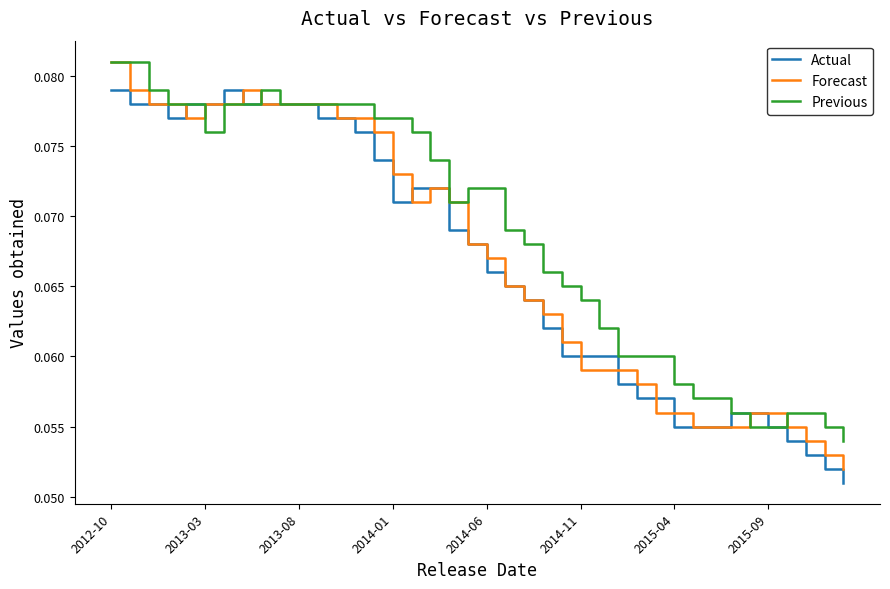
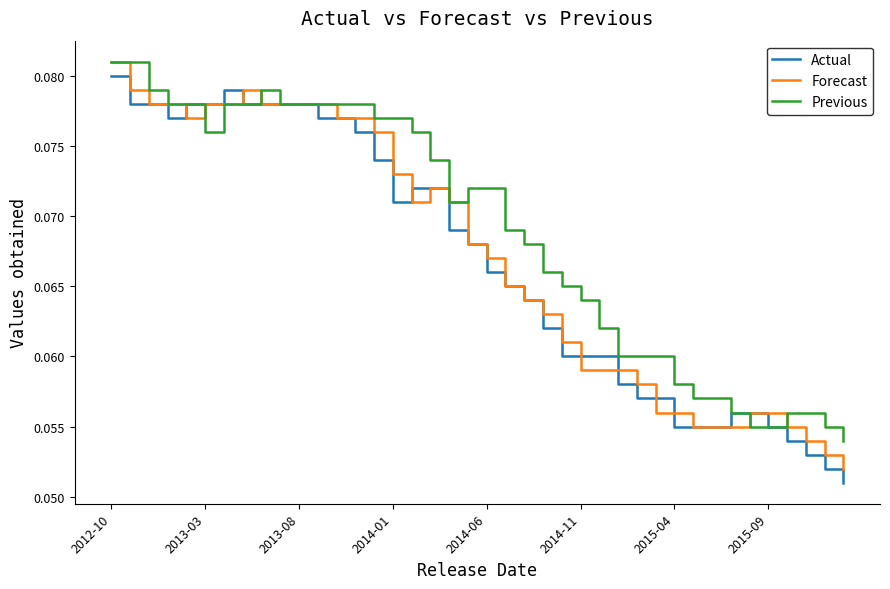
Actual, 2012-10: 0.079 -> 0.080
